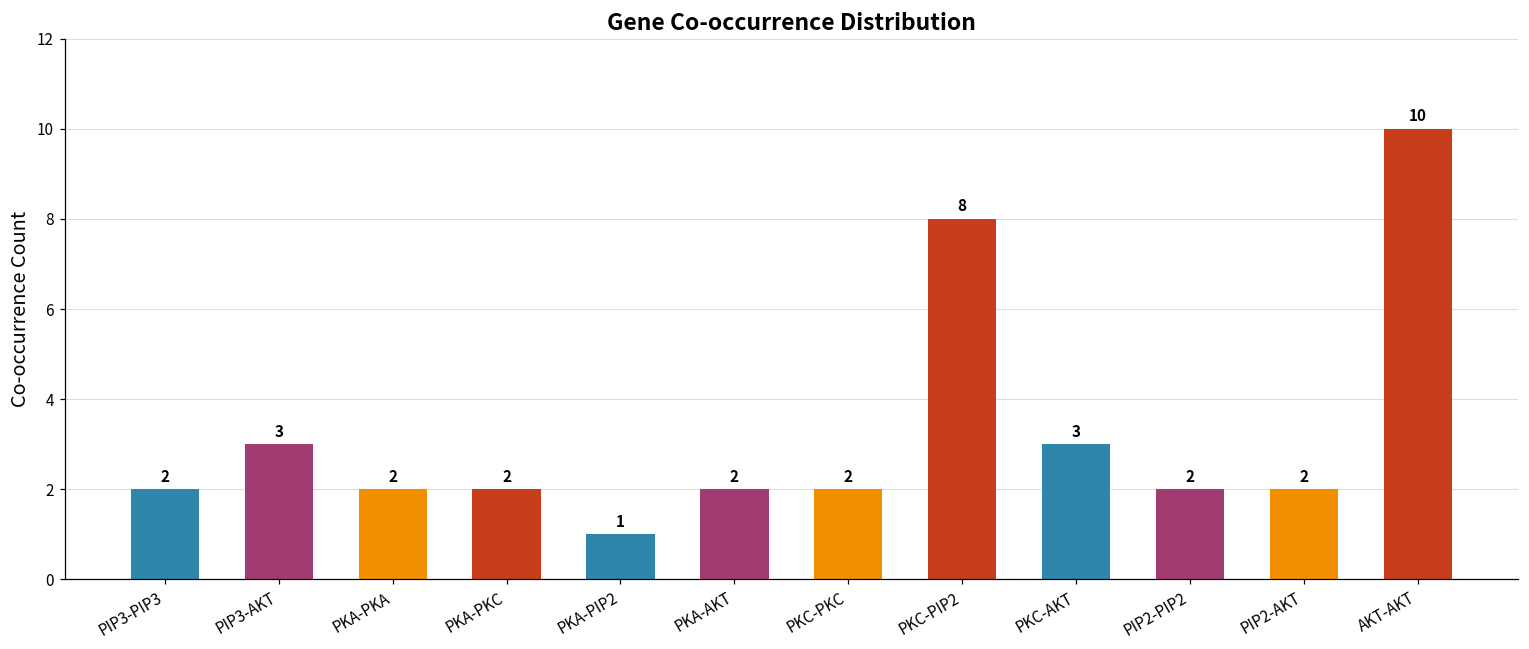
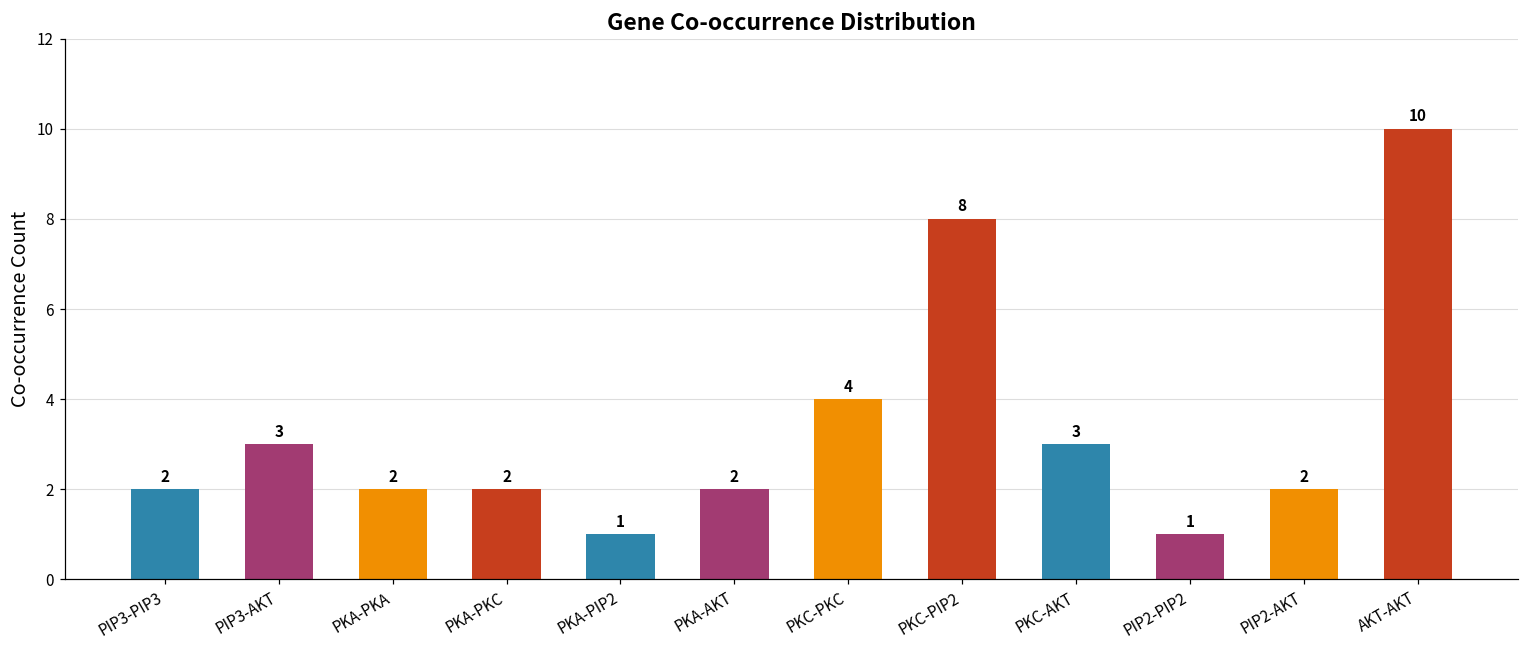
PKC-PKC: 2 -> 4
PIP2-PIP2: 2 -> 1
